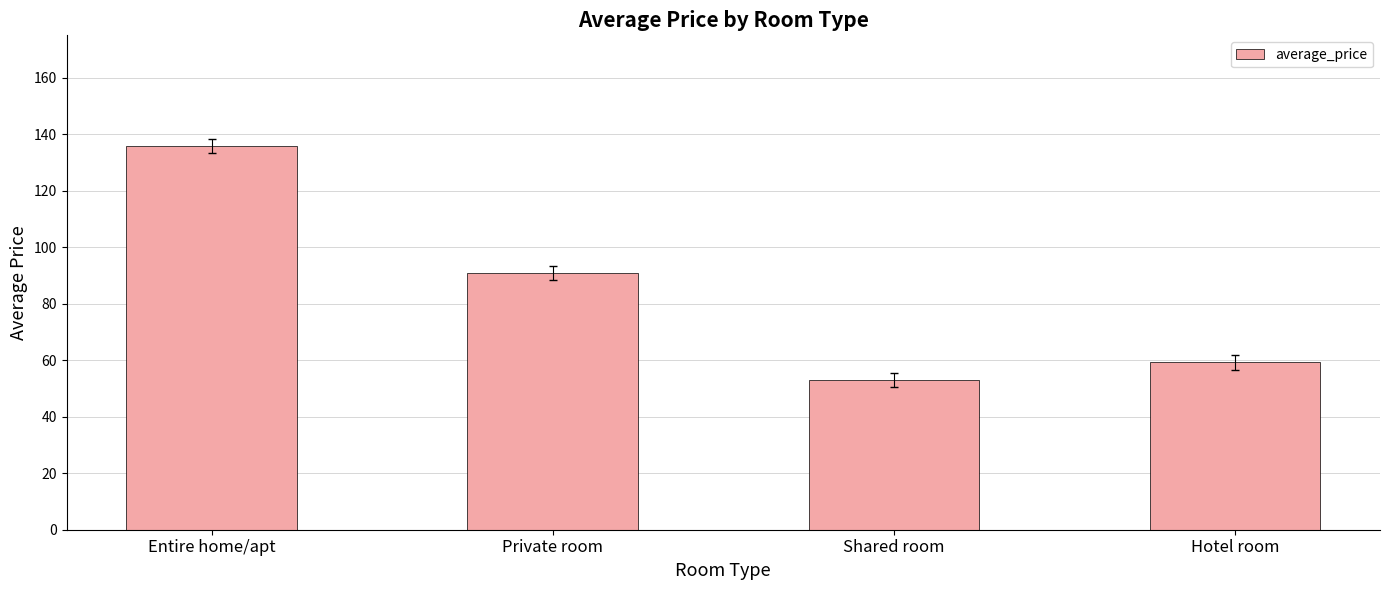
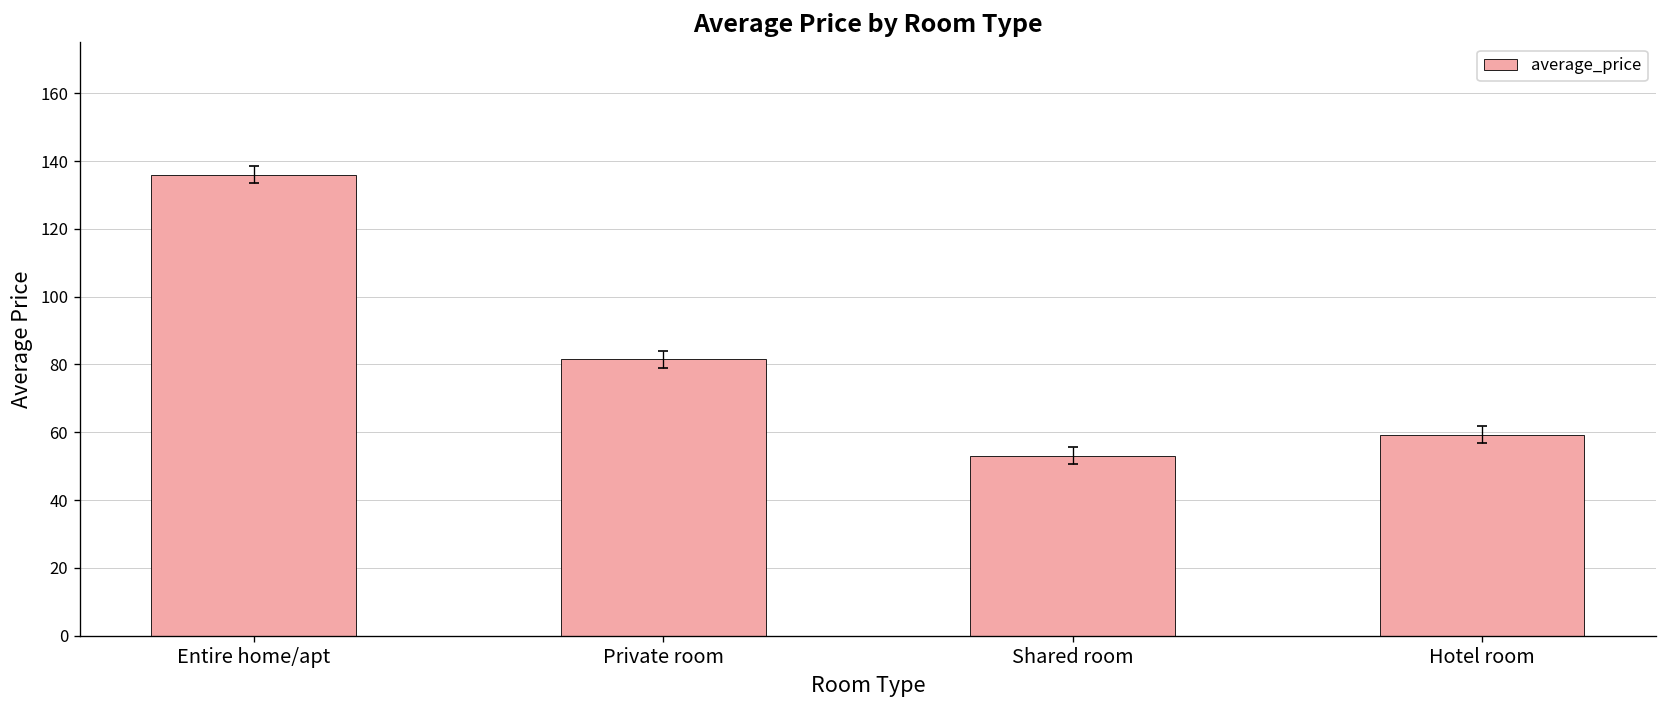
average_price, Private room: 91 -> 82
